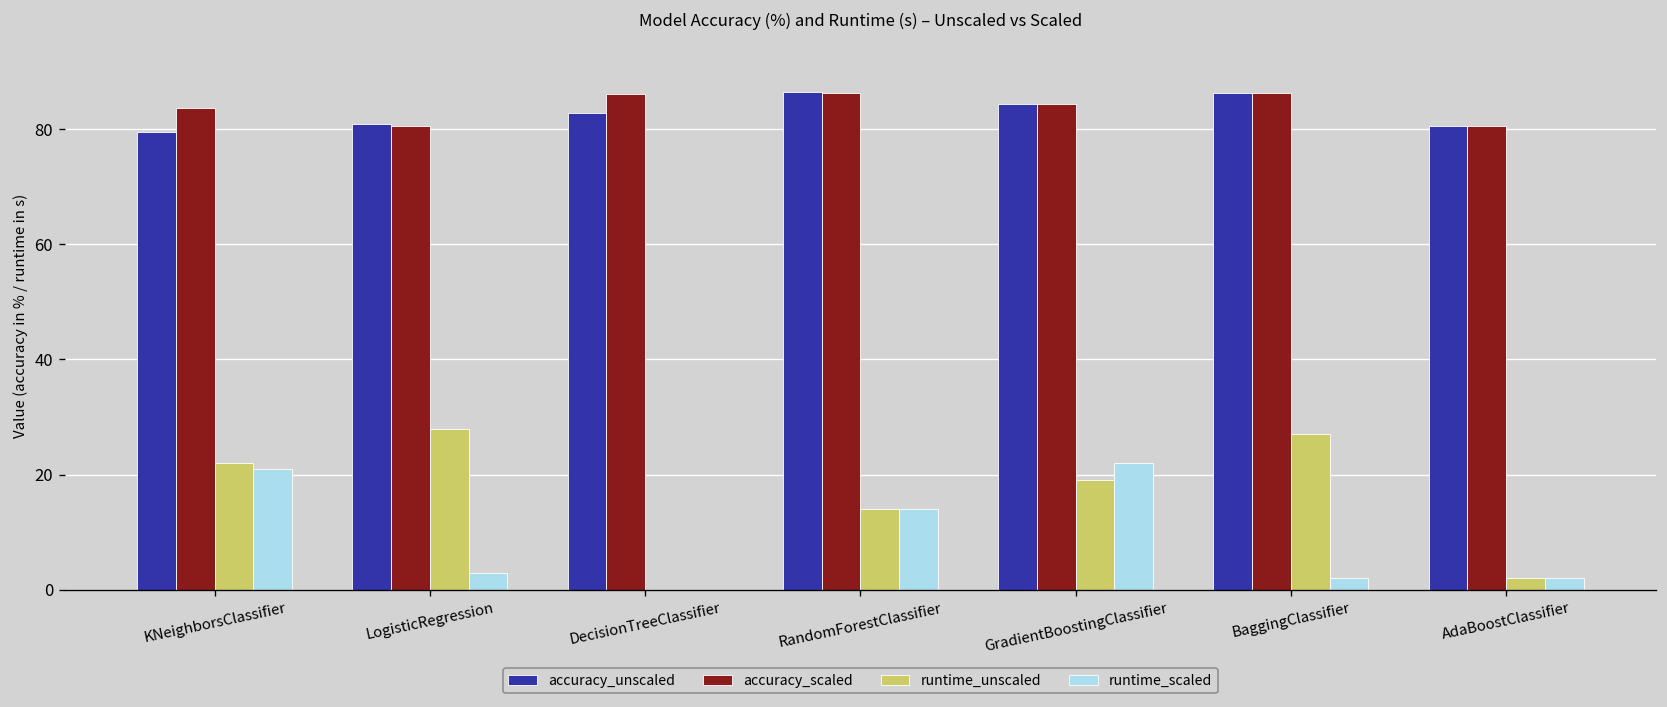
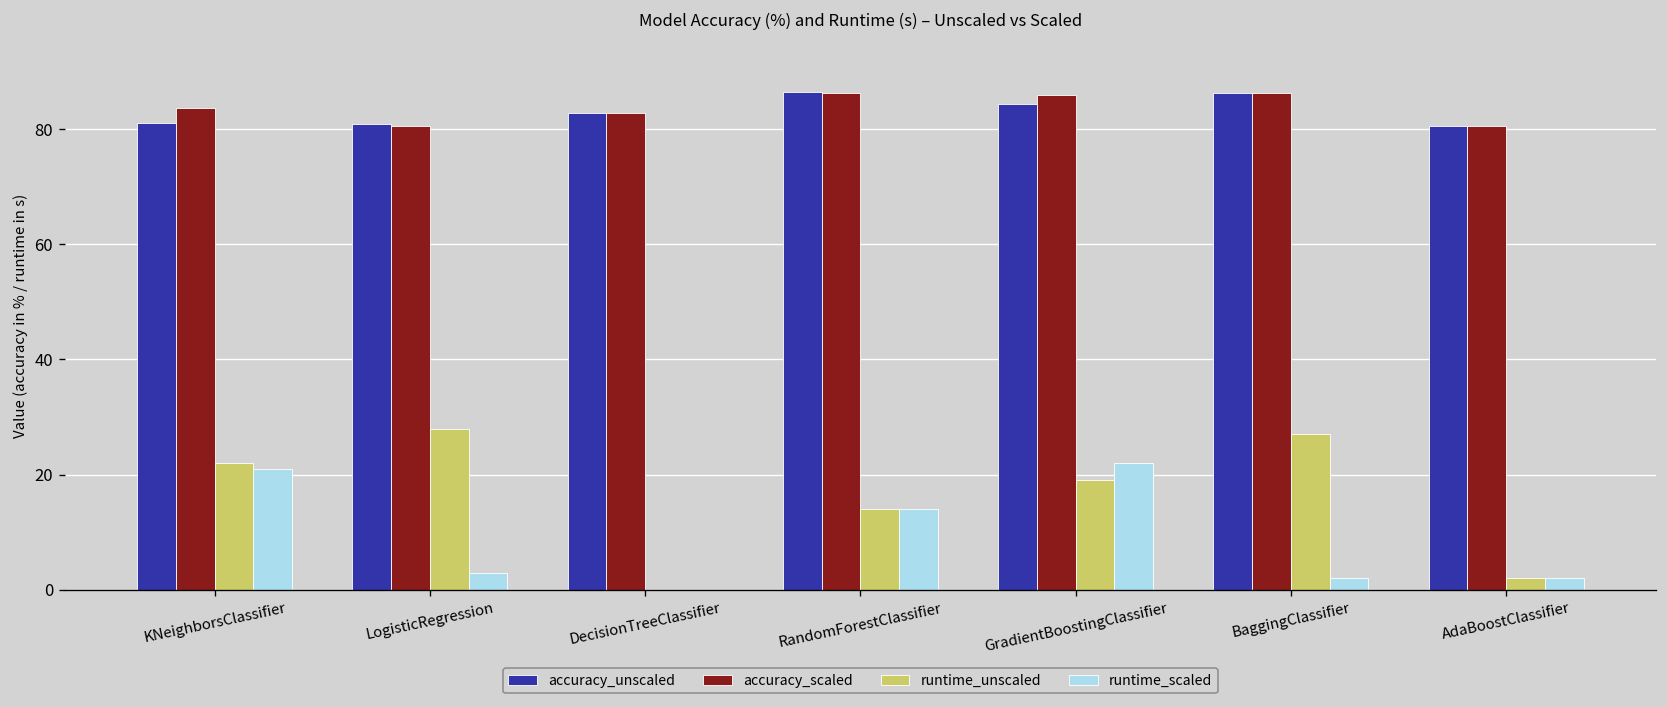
accuracy_unscaled, KNeighborsClassifier: 79 -> 81
accuracy_scaled, DecisionTreeClassifier: 86 -> 83
accuracy_scaled, GradientBoostingClassifier: 84 -> 86
